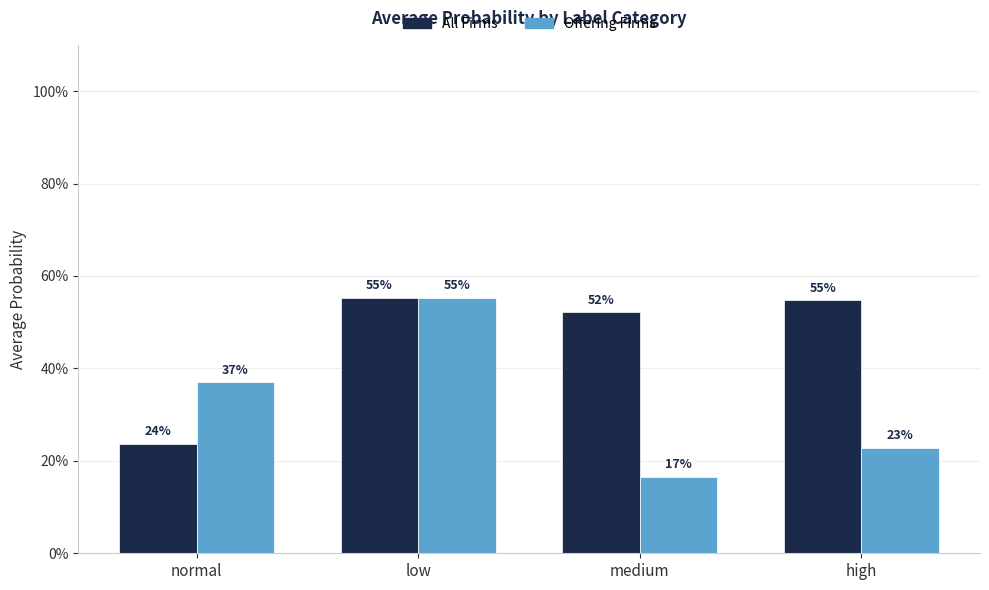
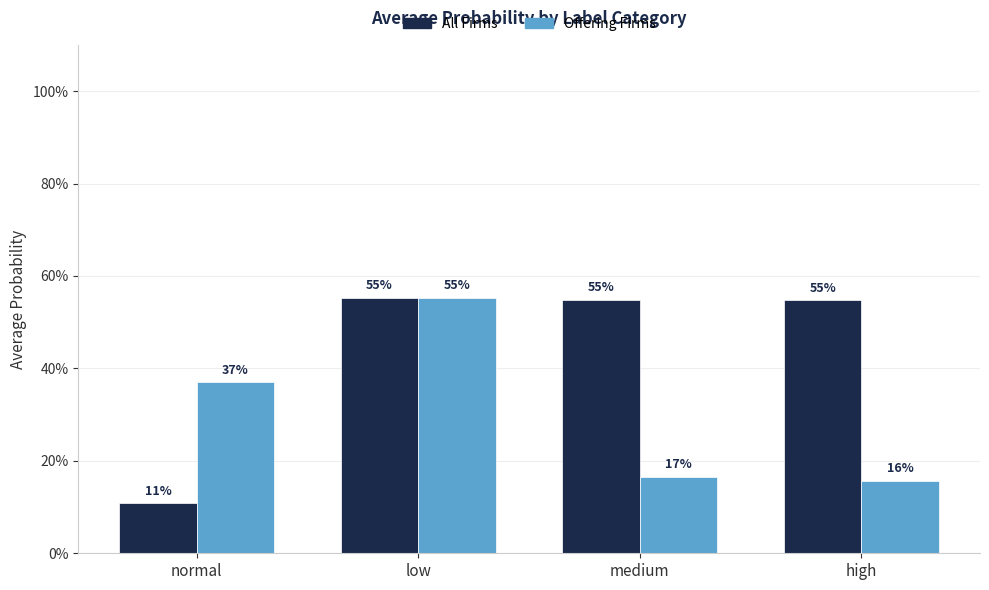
All Firms, normal: 24% -> 11%
All Firms, medium: 52% -> 55%
Offering Firms, high: 23% -> 16%
